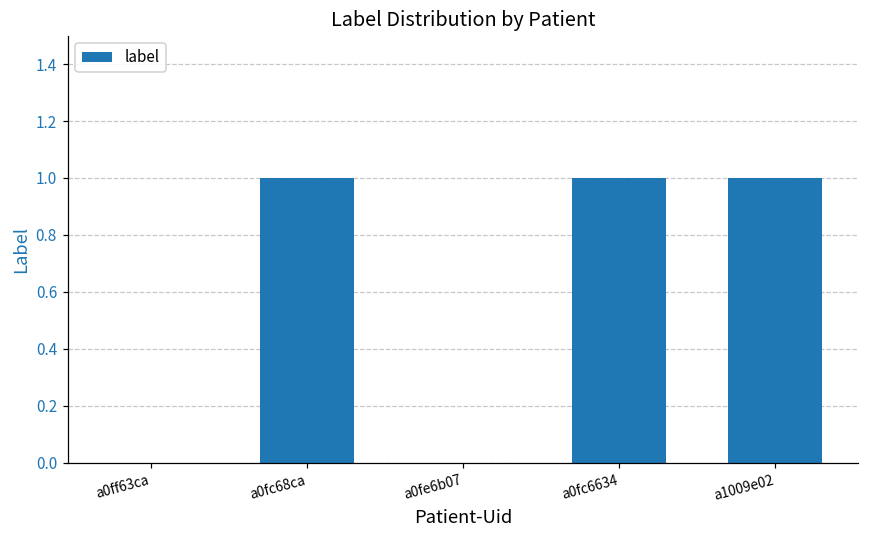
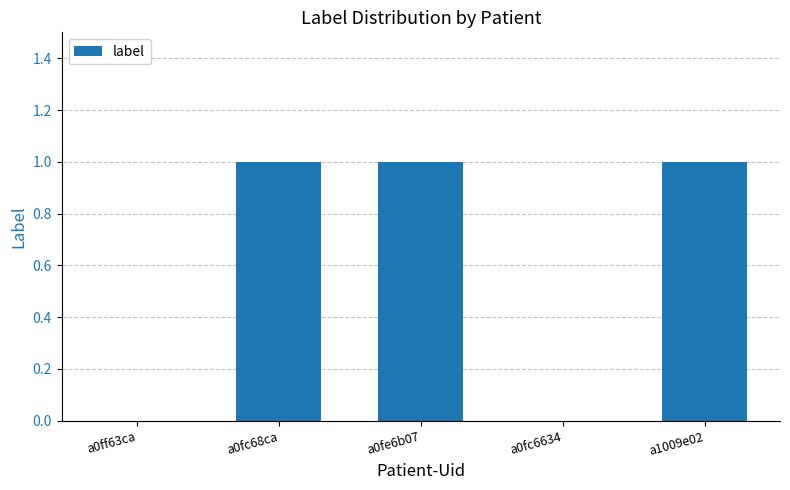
a0fe6b07: 0 -> 1
a0fc6634: 1 -> 0
